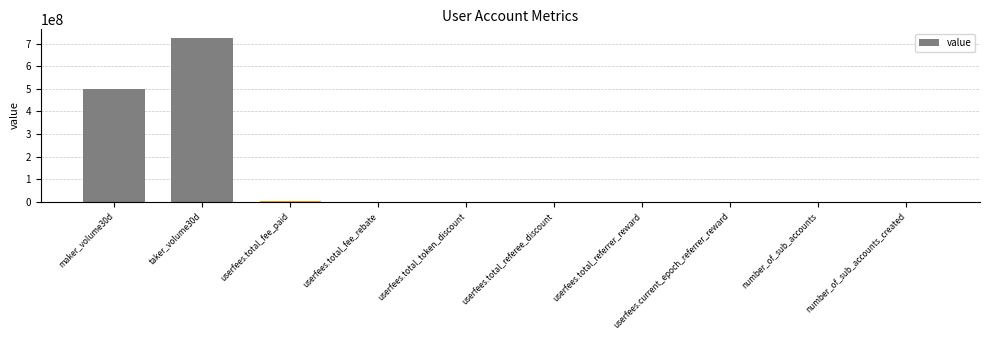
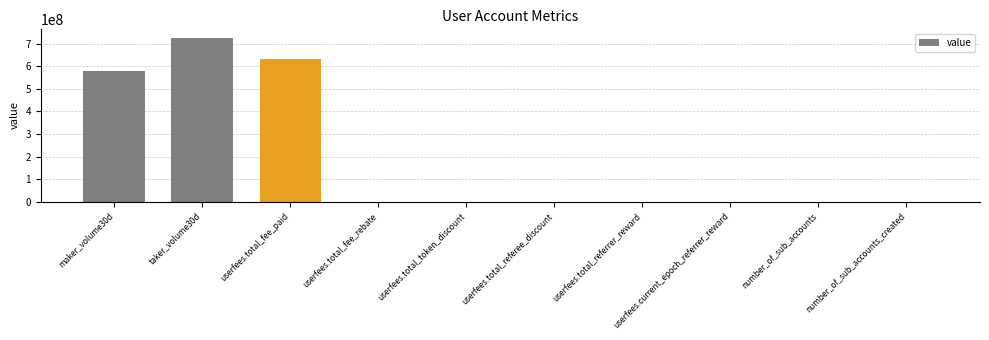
maker_volume30d: 500000000 -> 580000000
userfees.total_fee_paid: 0 -> 630000000
